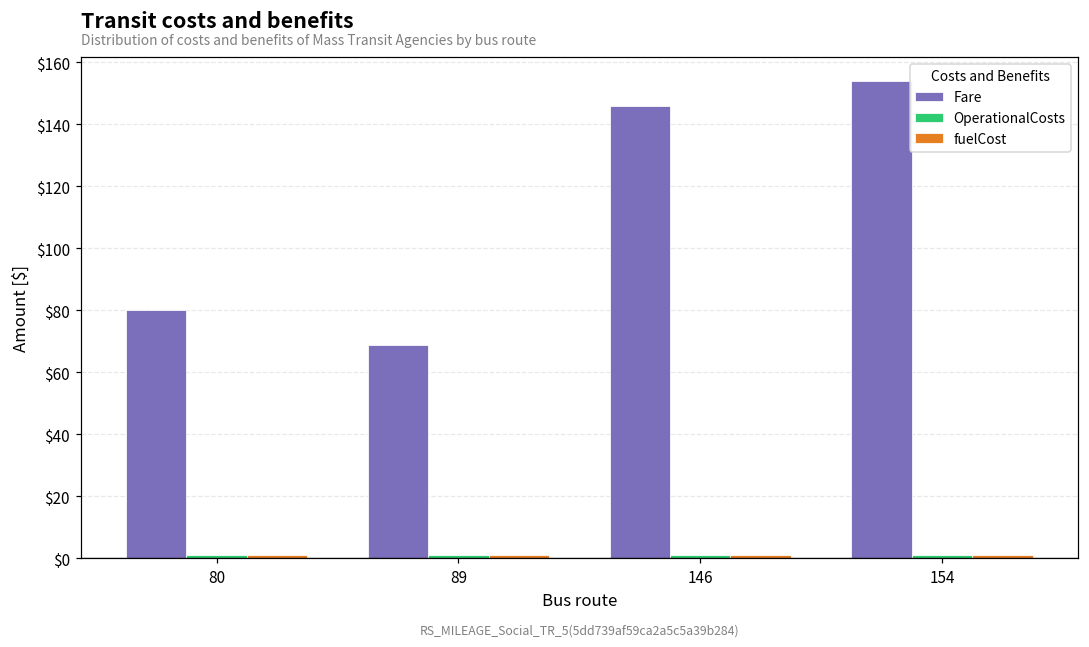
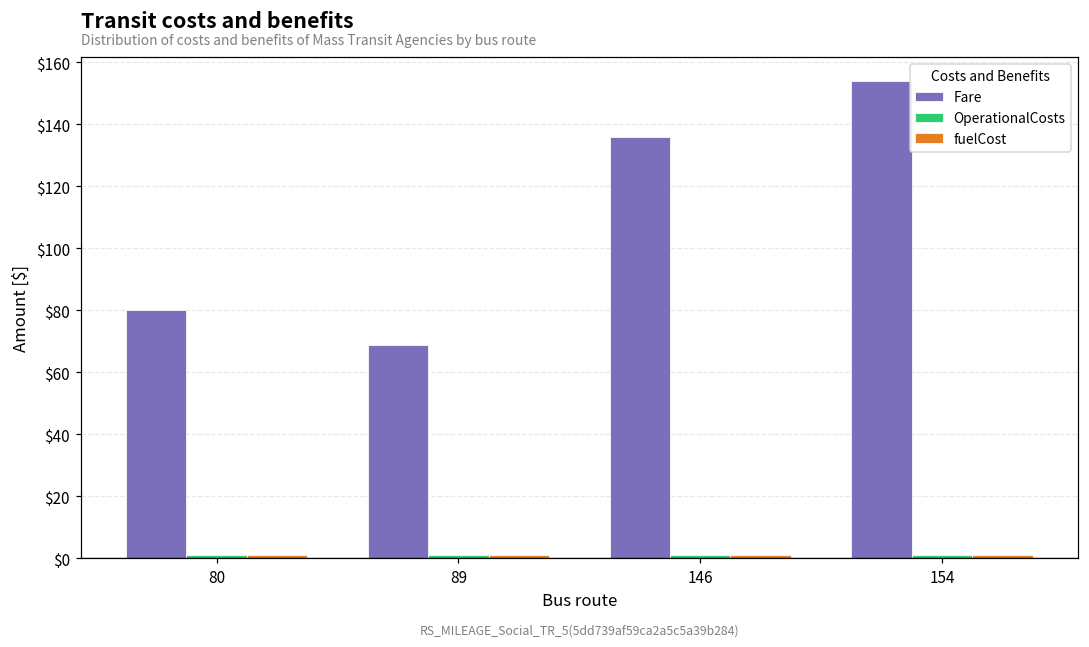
Fare, 146: $146 -> $136
